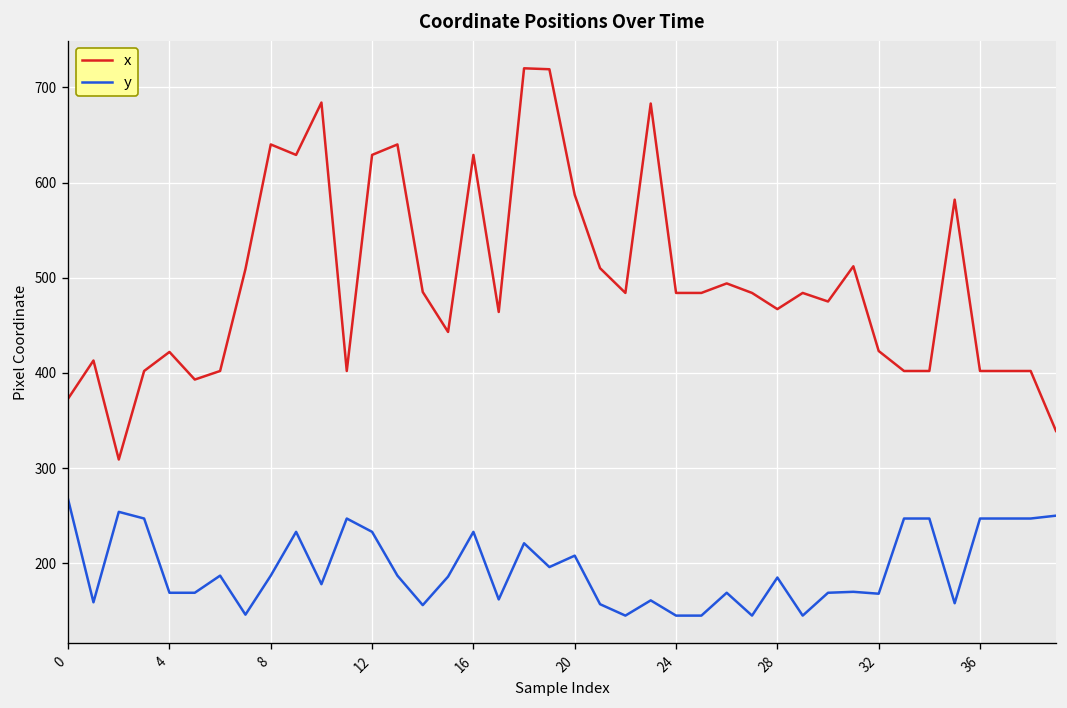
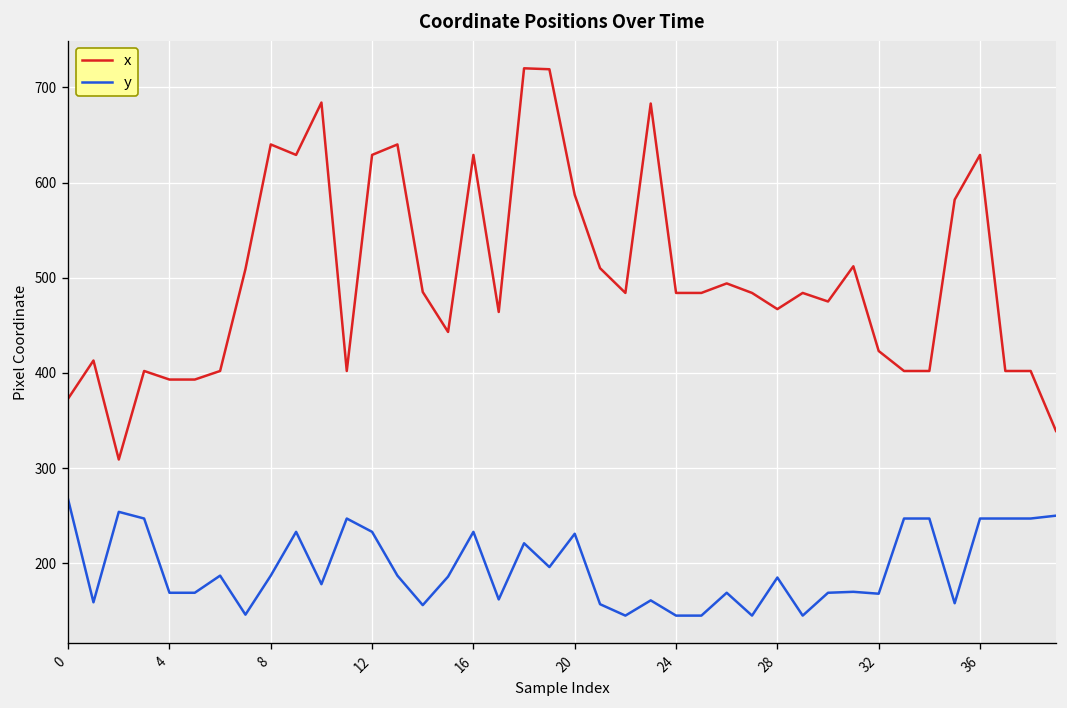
x, 4: 420 -> 390
y, 20: 210 -> 230
x, 36: 400 -> 630
